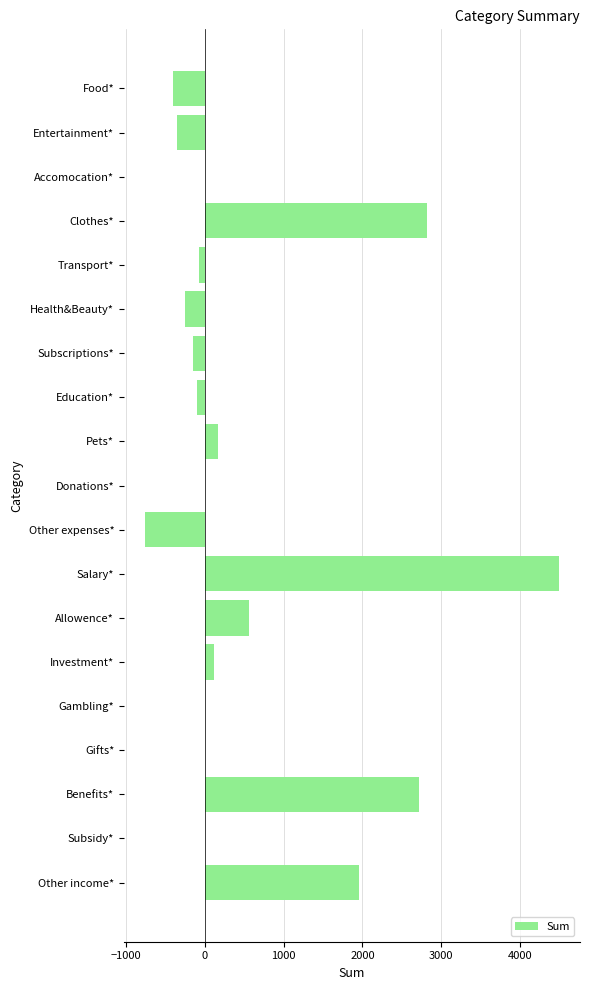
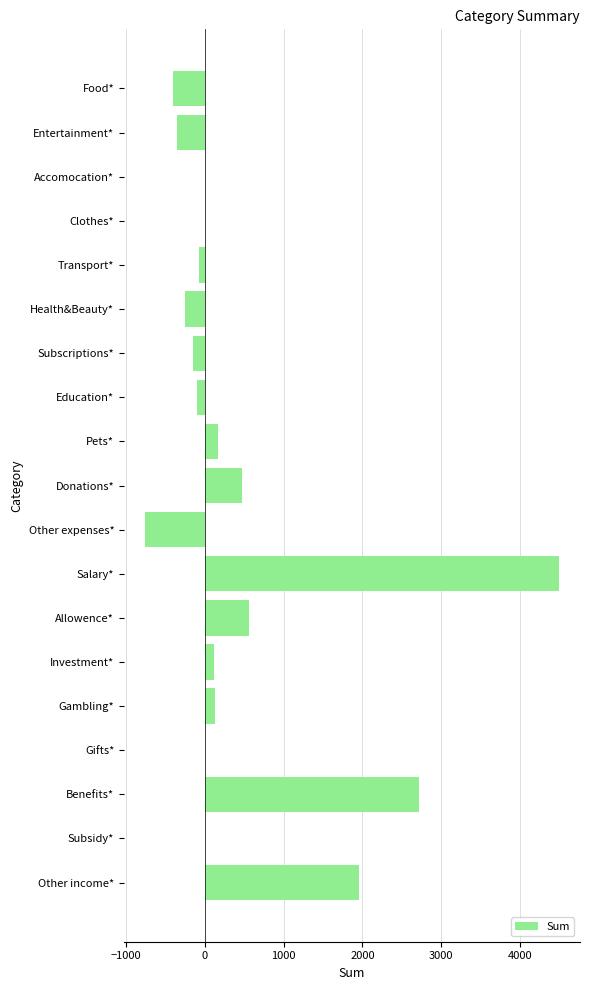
Clothes*: 2800 -> 0
Donations*: 0 -> 500
Gambling*: 0 -> 100
